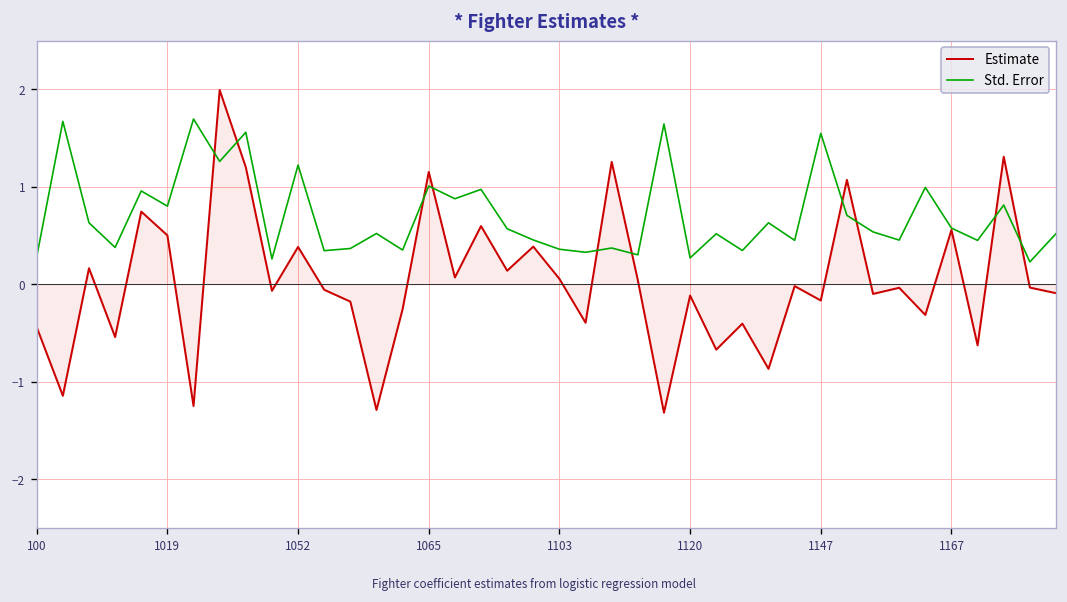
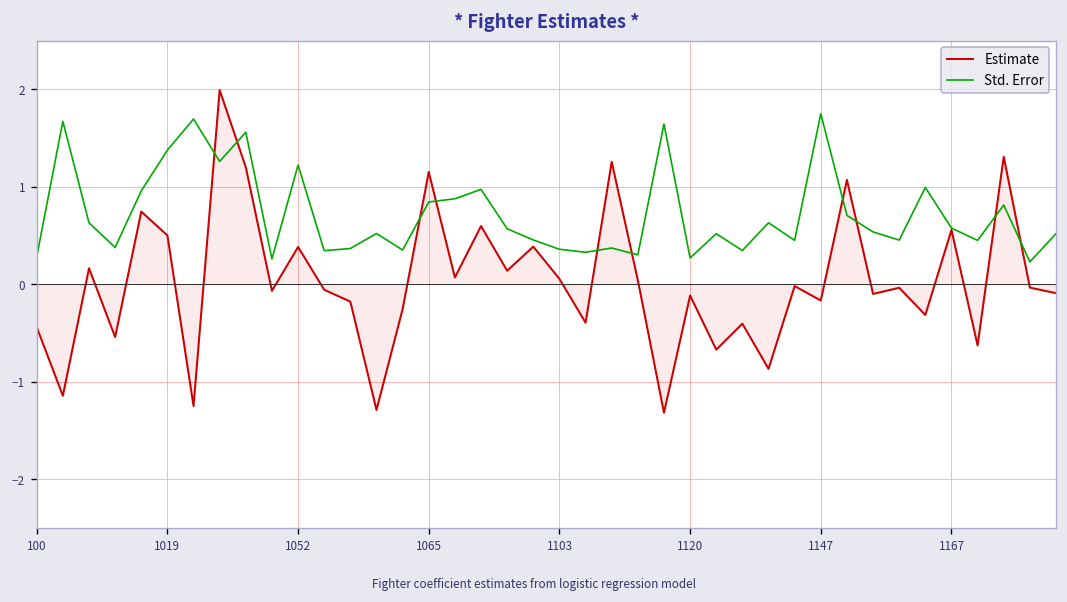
Std. Error, 1019: 0.8 -> 1.4
Std. Error, 1065: 1.0 -> 0.8
Std. Error, 1147: 1.5 -> 1.7
